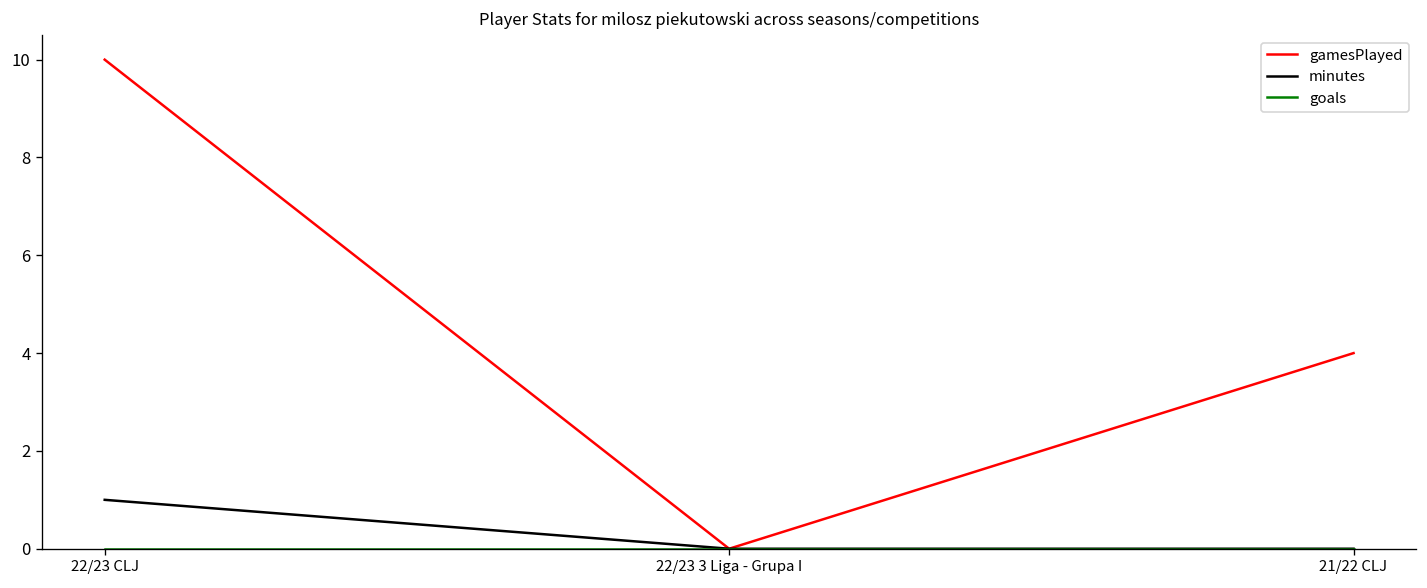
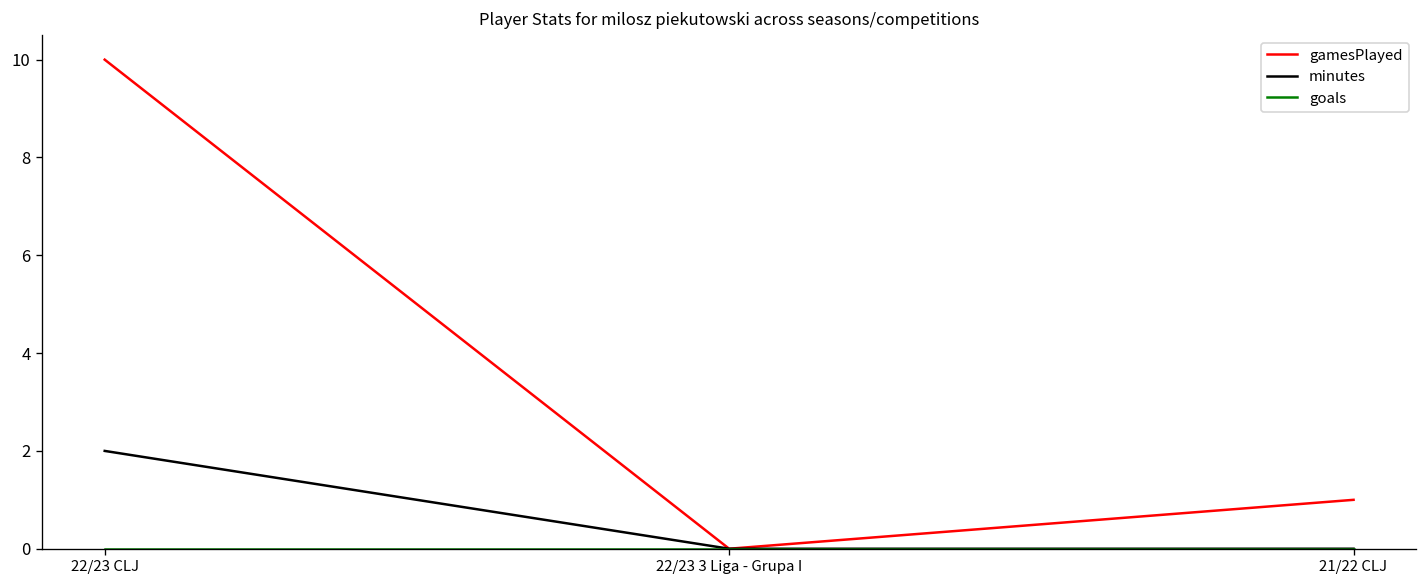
minutes, 22/23 CLJ: 1 -> 2
gamesPlayed, 21/22 CLJ: 4 -> 1
